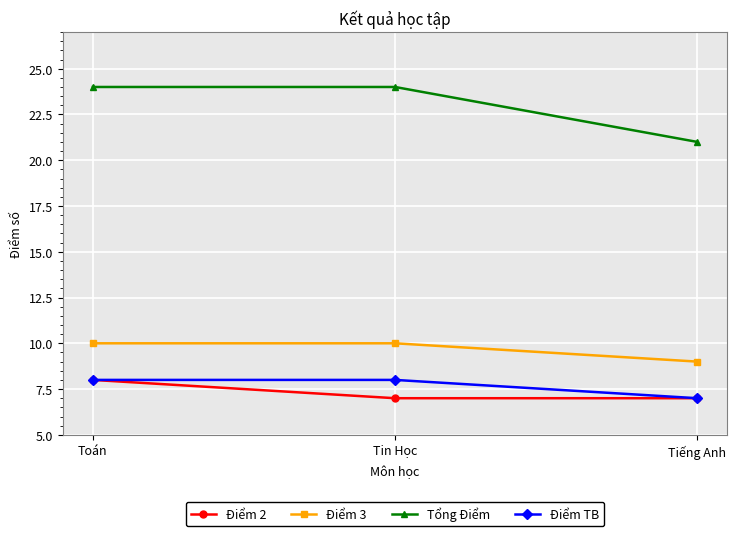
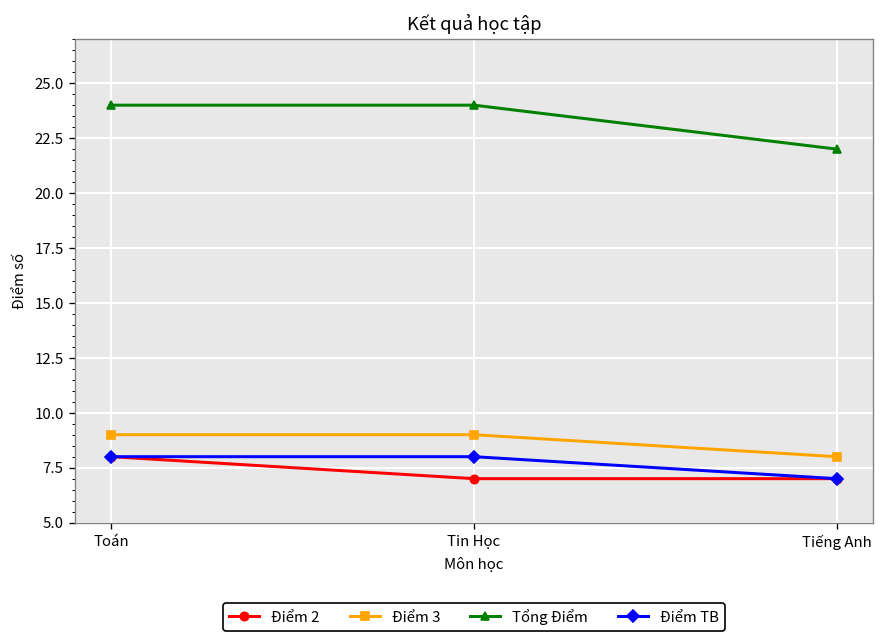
Điểm 3, Toán: 10 -> 9
Điểm 3, Tin Học: 10 -> 9
Điểm 3, Tiếng Anh: 9 -> 8
Tổng Điểm, Tiếng Anh: 21 -> 22
